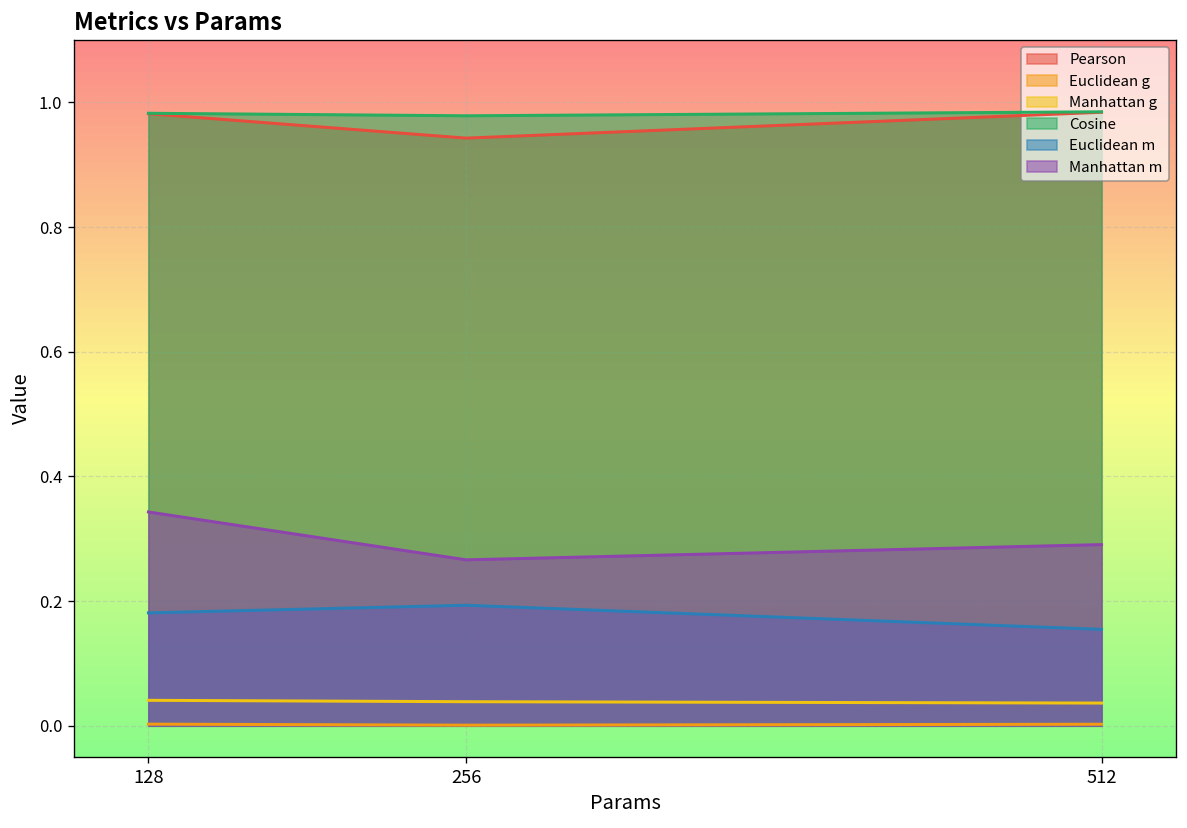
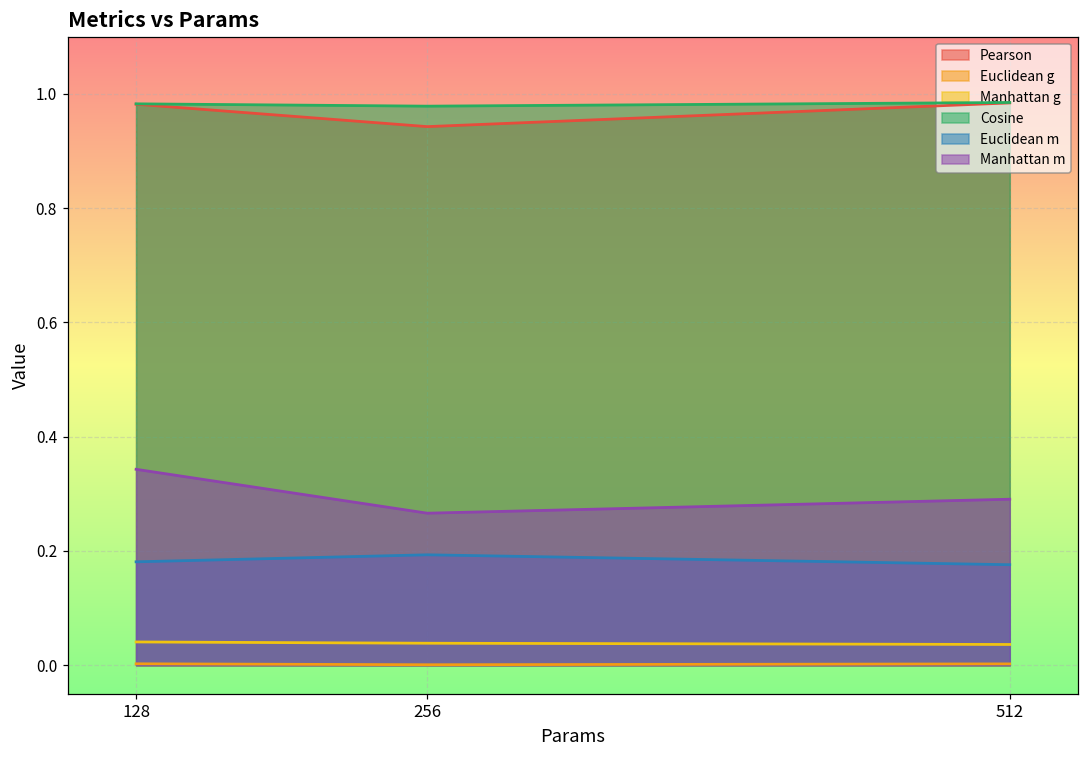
Euclidean m, 512: 0.15 -> 0.18
